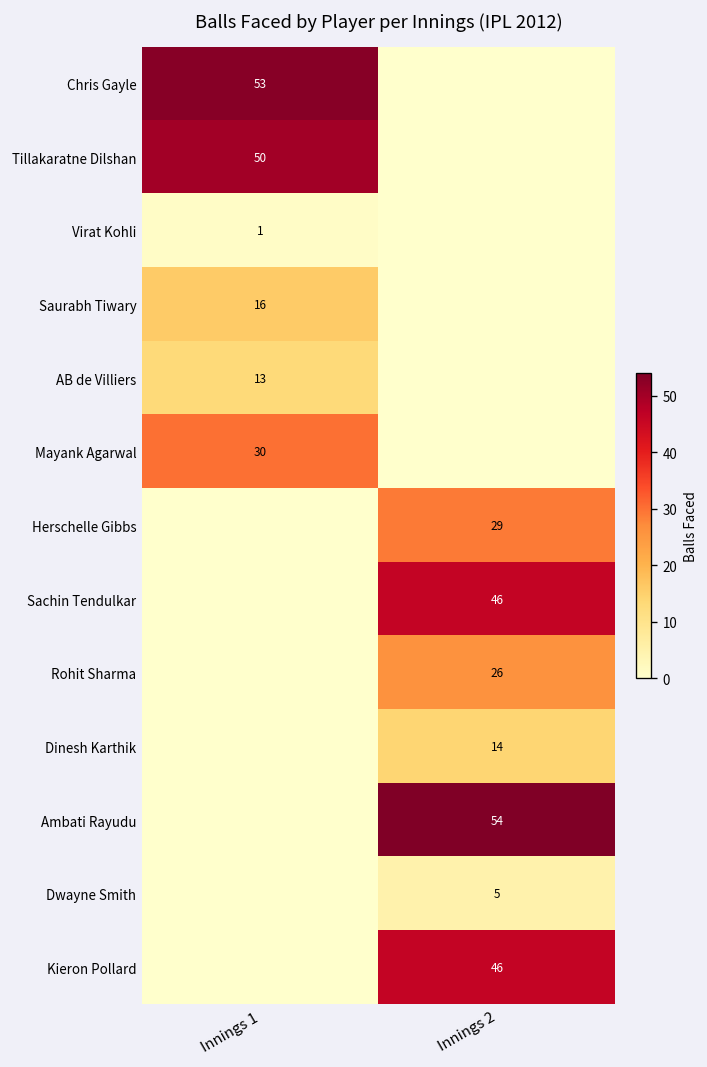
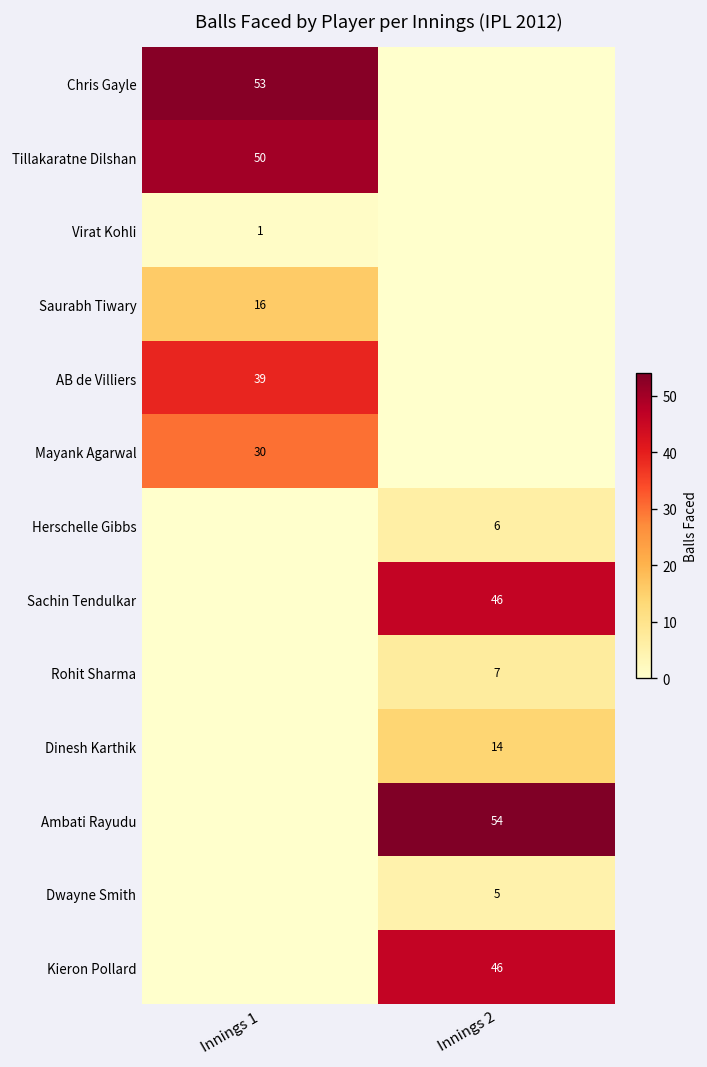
AB de Villiers, Innings 1: 13 -> 39
Herschelle Gibbs, Innings 2: 29 -> 6
Rohit Sharma, Innings 2: 26 -> 7
